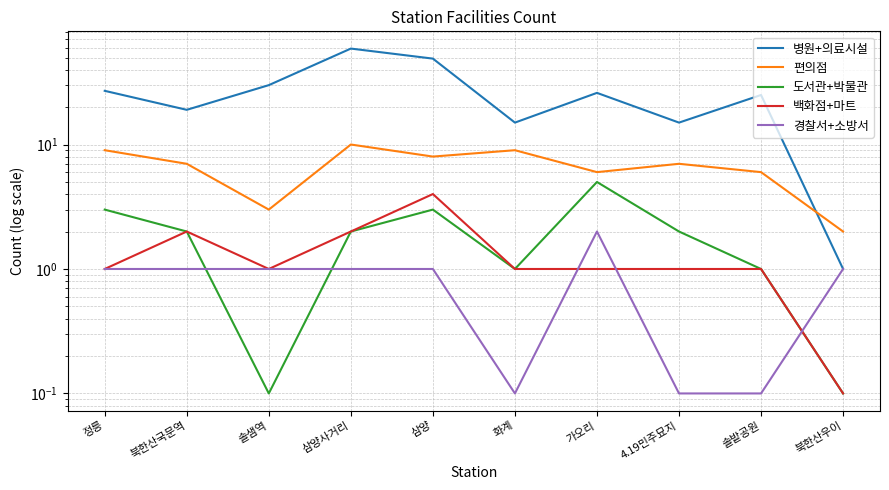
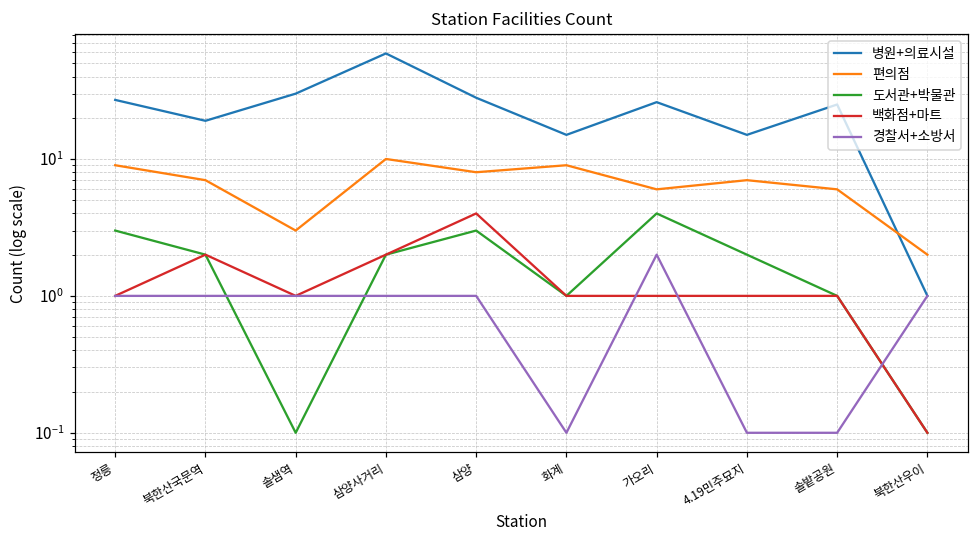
병원+의료시설, 삼양: 49 -> 28
도서관+박물관, 가오리: 5 -> 4
